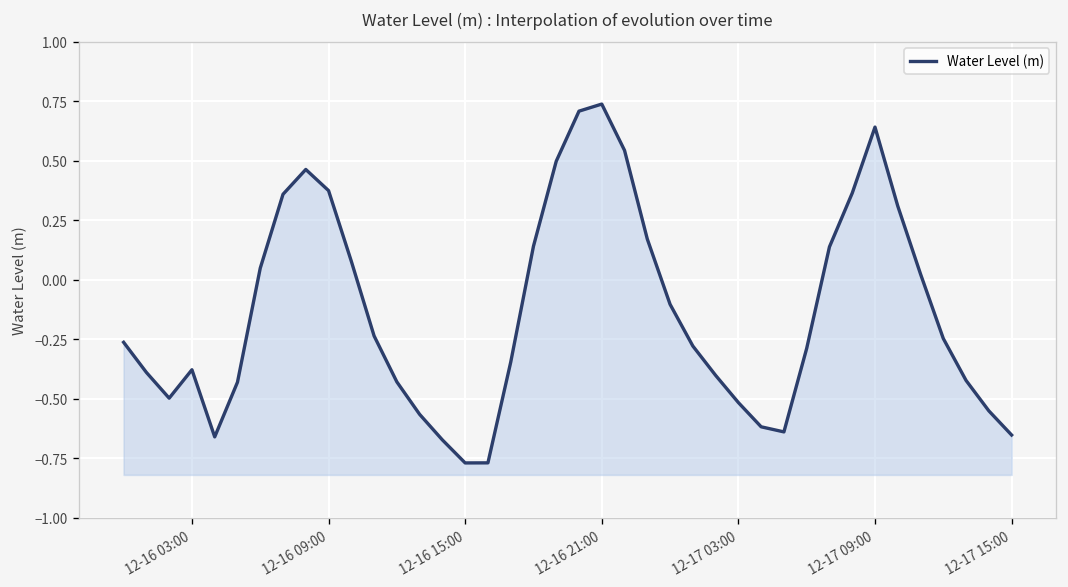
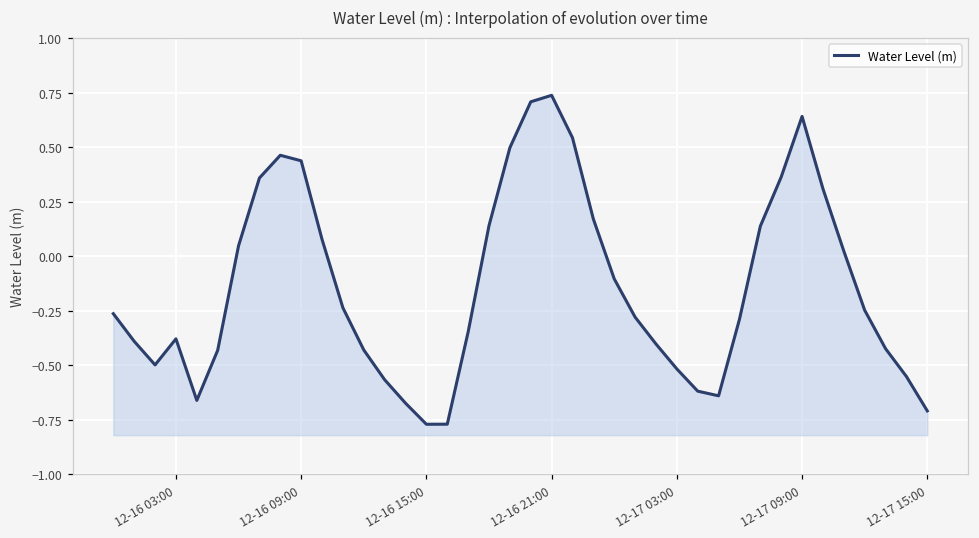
12-16 09:00: 0.37 -> 0.44
12-17 15:00: -0.65 -> -0.71
